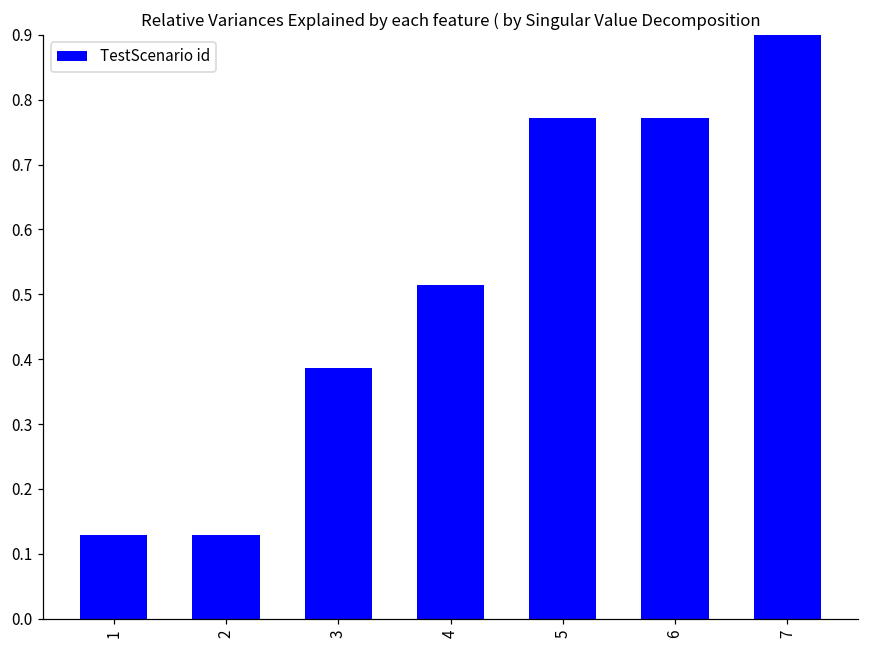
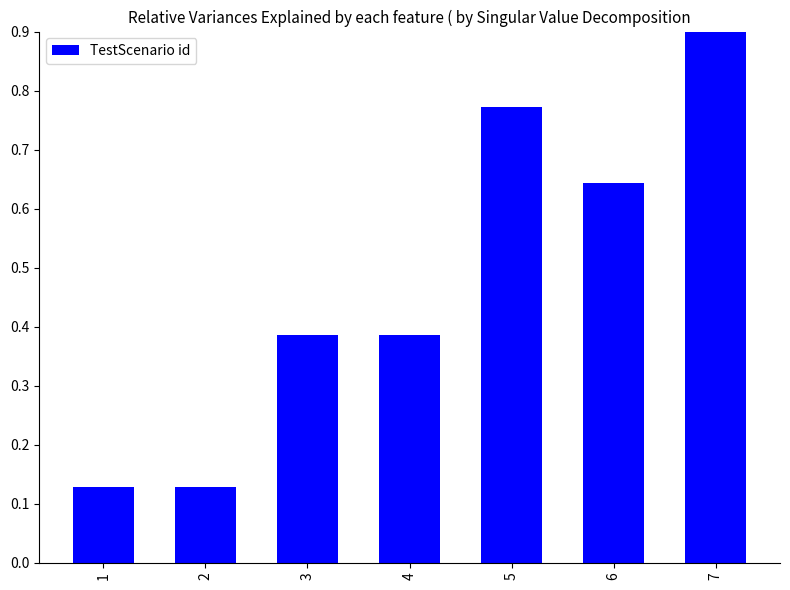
4: 0.51 -> 0.39
6: 0.77 -> 0.64
